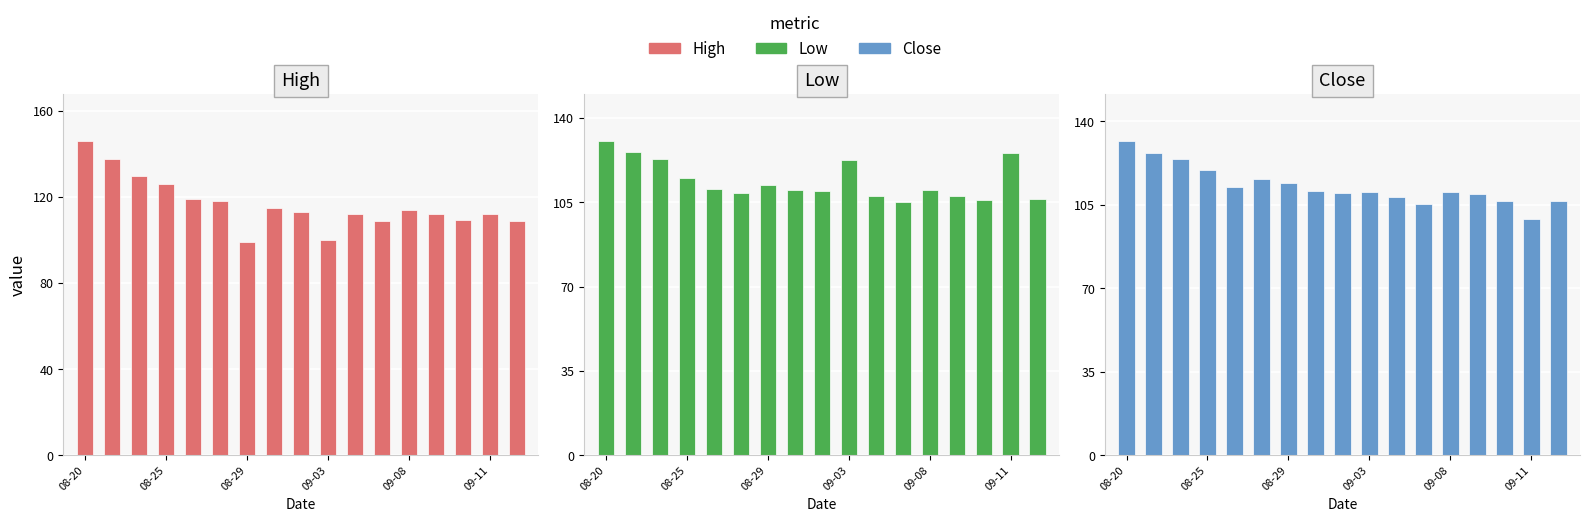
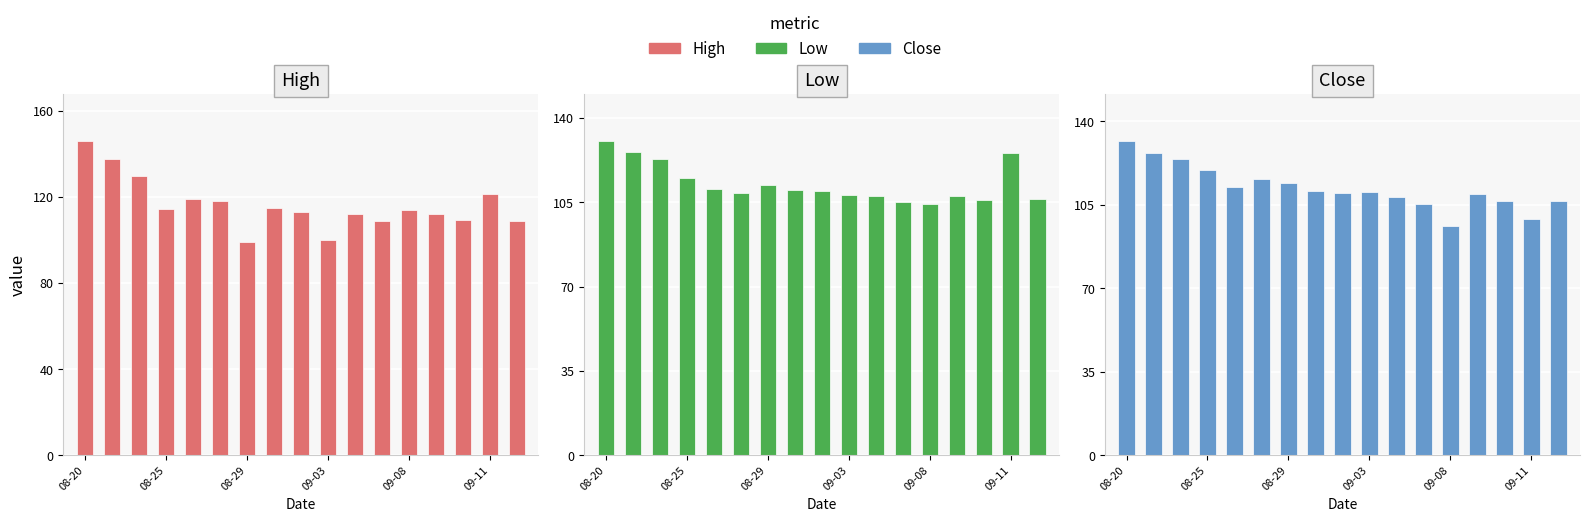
High, 08-25: 126 -> 114
High, 09-11: 112 -> 121
Low, 09-03: 123 -> 108
Low, 09-08: 110 -> 105
Close, 09-08: 111 -> 96
